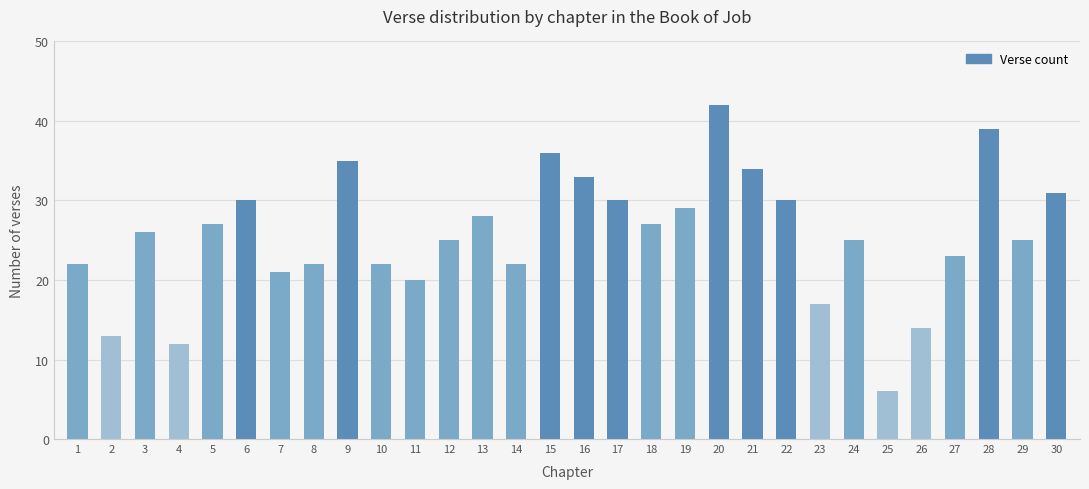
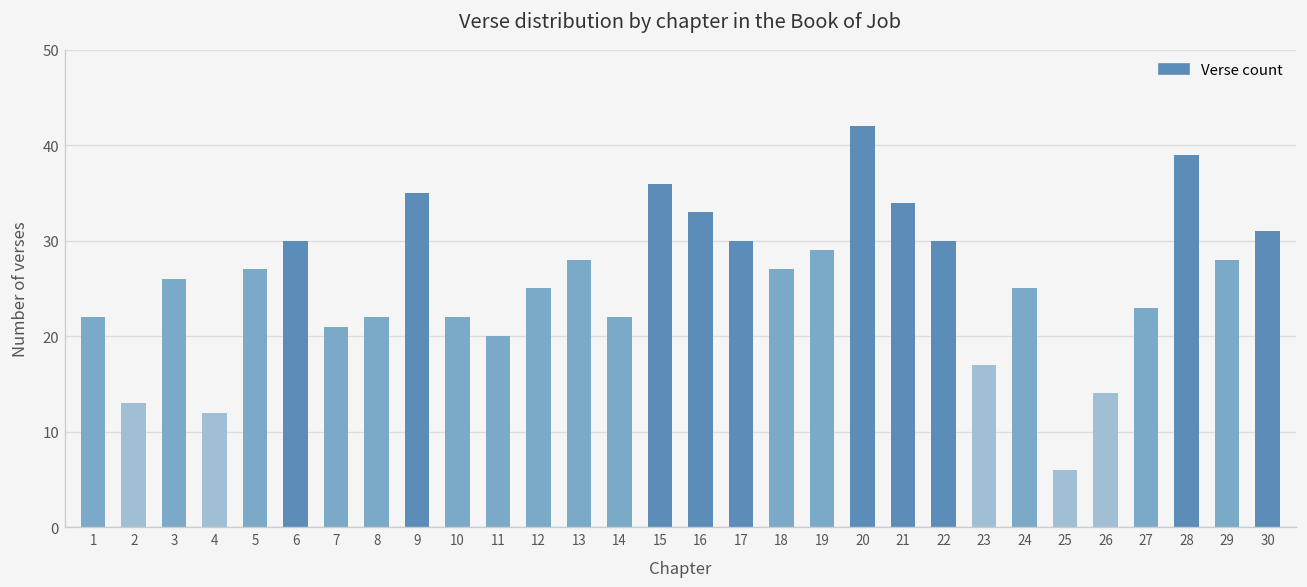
29: 25 -> 28
